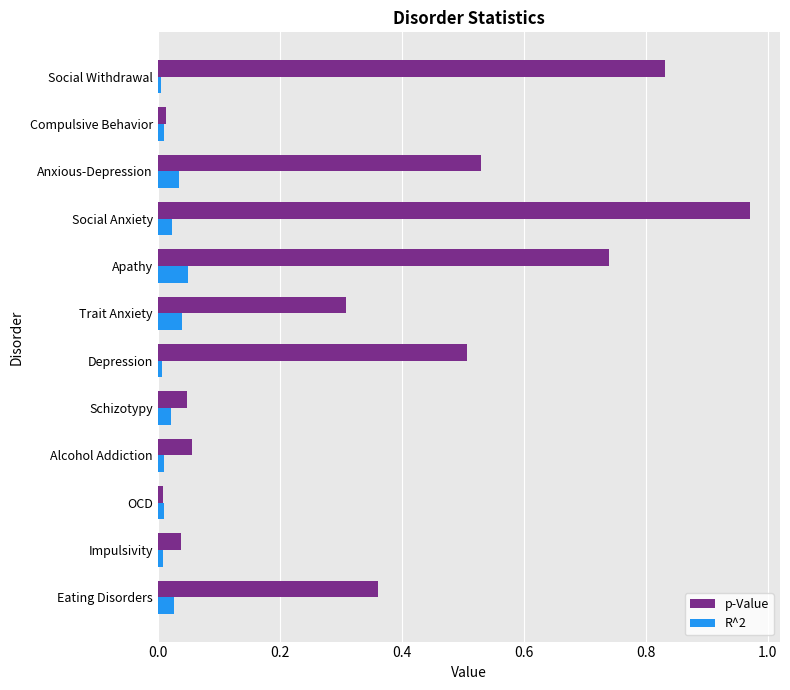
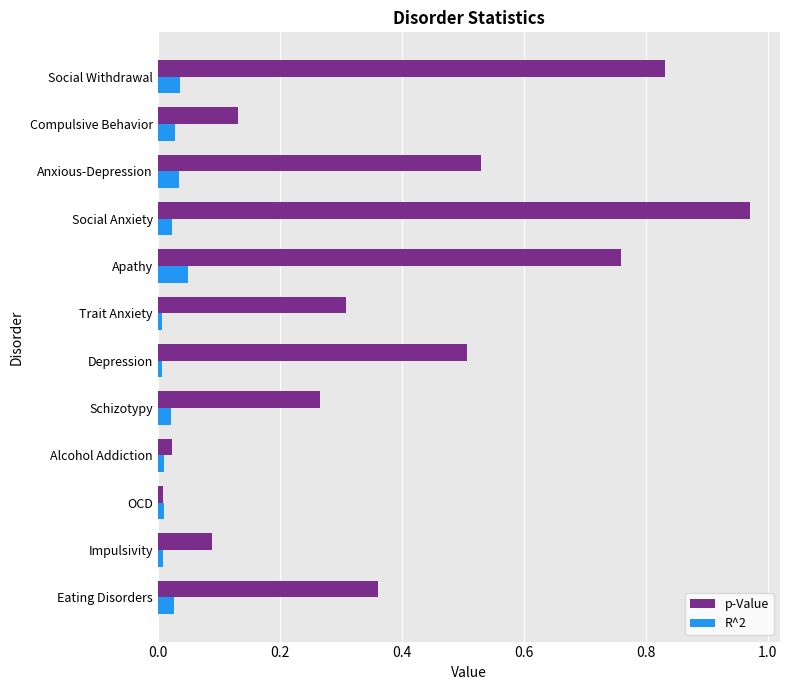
R^2, Social Withdrawal: 0.01 -> 0.04
p-Value, Compulsive Behavior: 0.01 -> 0.13
R^2, Compulsive Behavior: 0.01 -> 0.03
p-Value, Apathy: 0.74 -> 0.76
R^2, Trait Anxiety: 0.04 -> 0.01
p-Value, Schizotypy: 0.05 -> 0.27
p-Value, Alcohol Addiction: 0.06 -> 0.02
p-Value, Impulsivity: 0.04 -> 0.09
